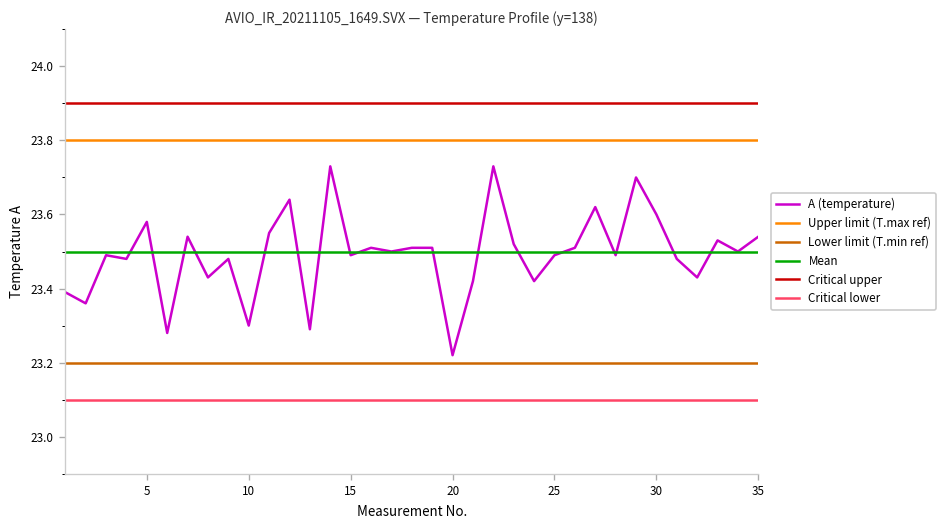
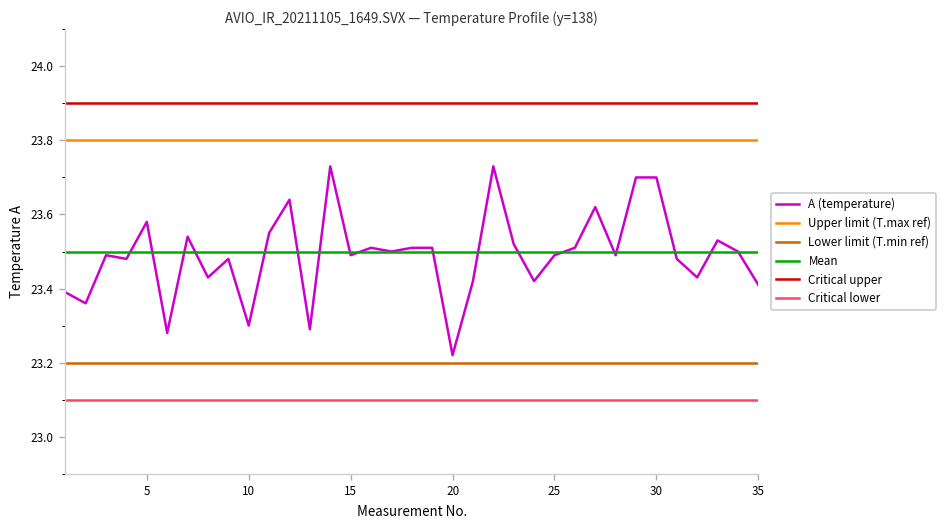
A (temperature), 30: 23.6 -> 23.7
A (temperature), 35: 23.54 -> 23.41
